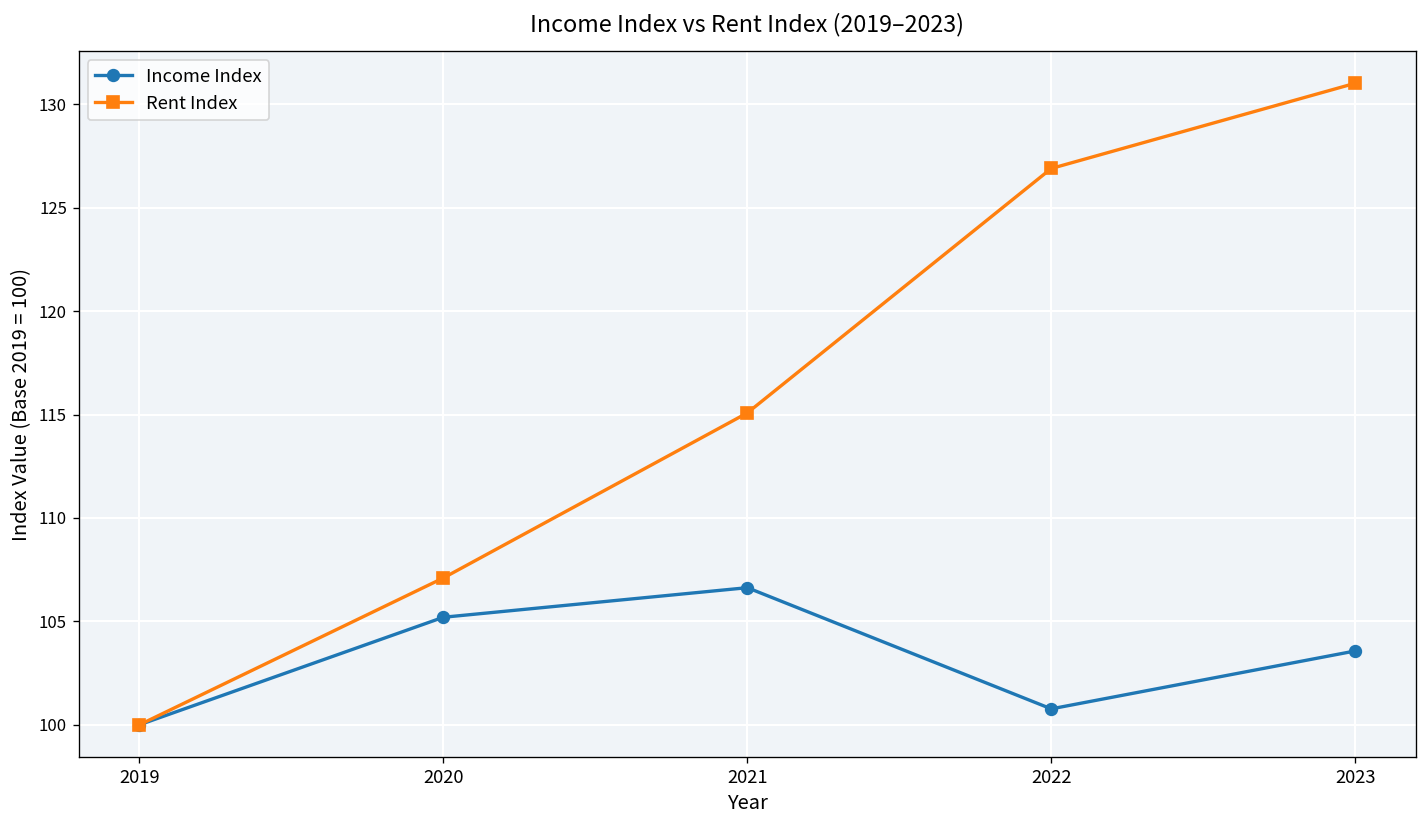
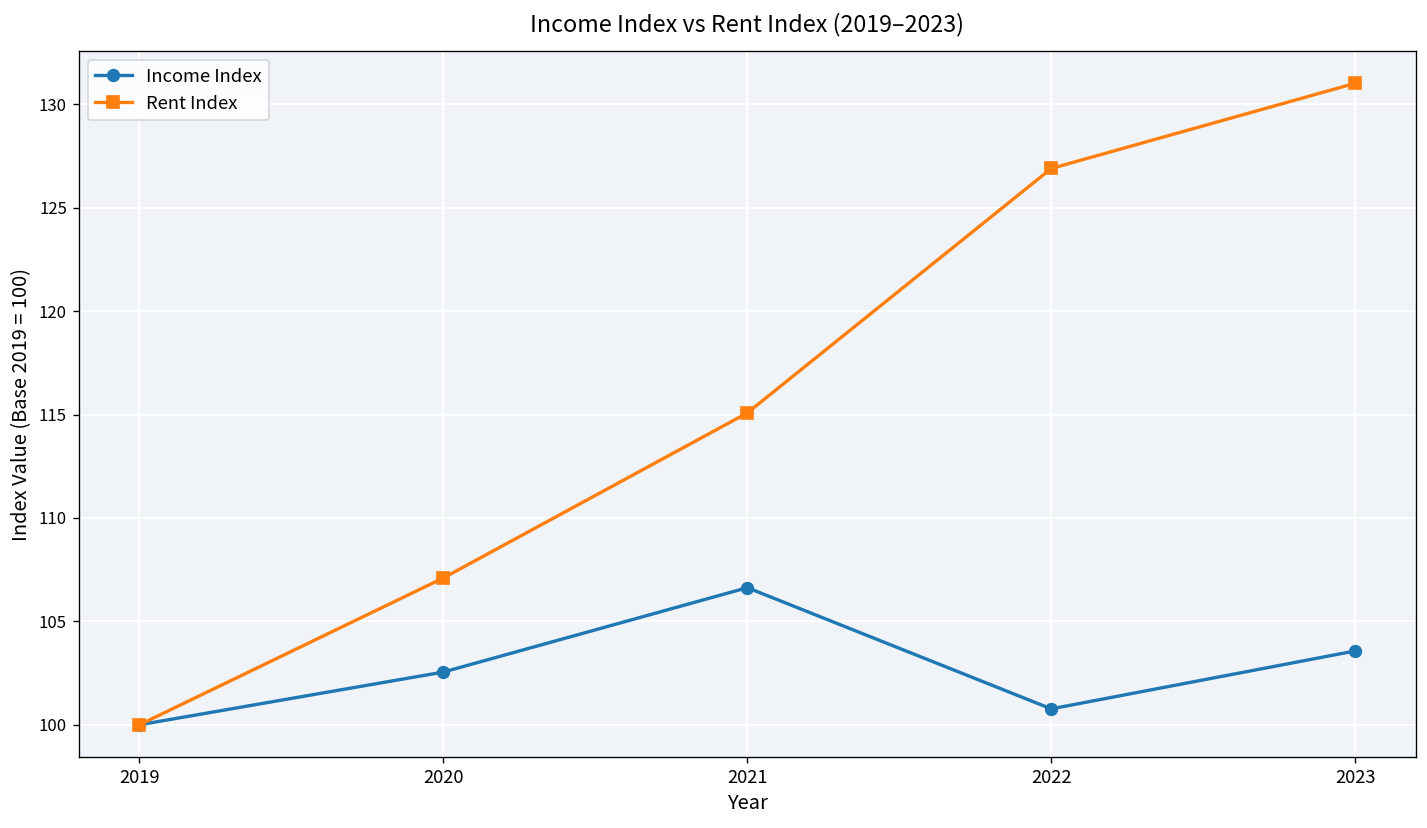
Income Index, 2020: 105.2 -> 102.6
